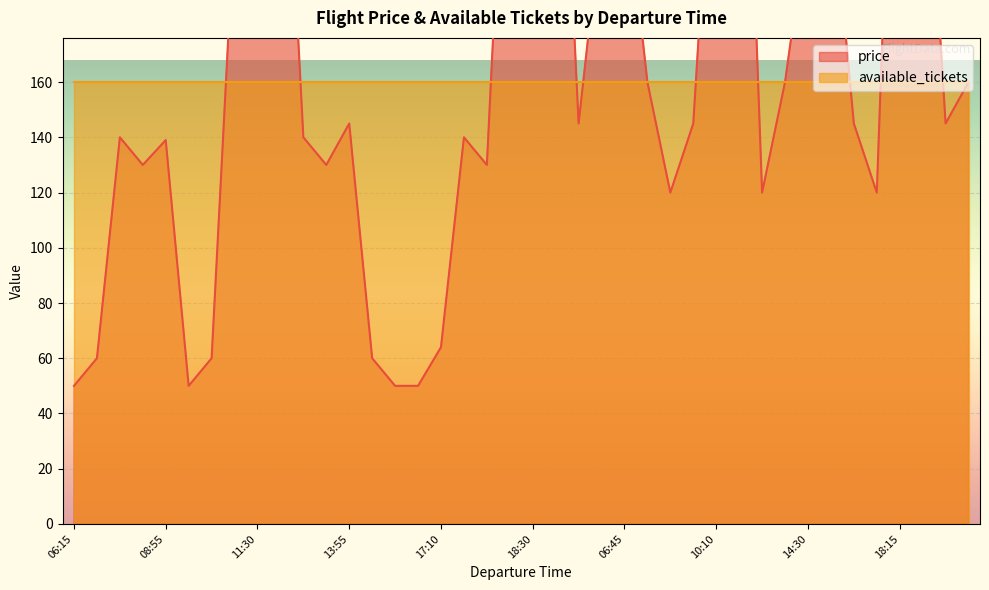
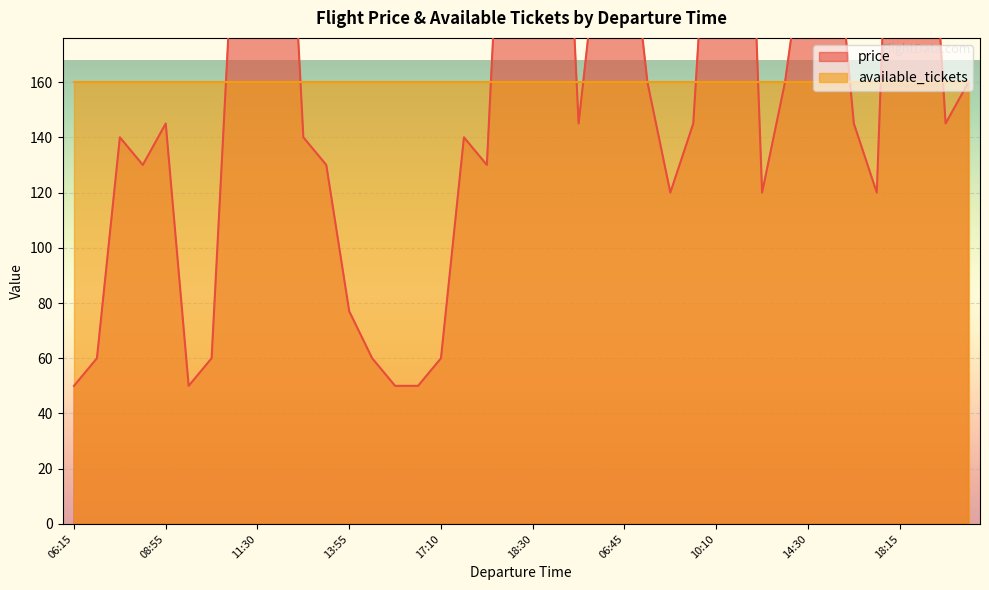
price, 08:55: 139 -> 145
price, 13:55: 145 -> 77
price, 17:10: 64 -> 60
